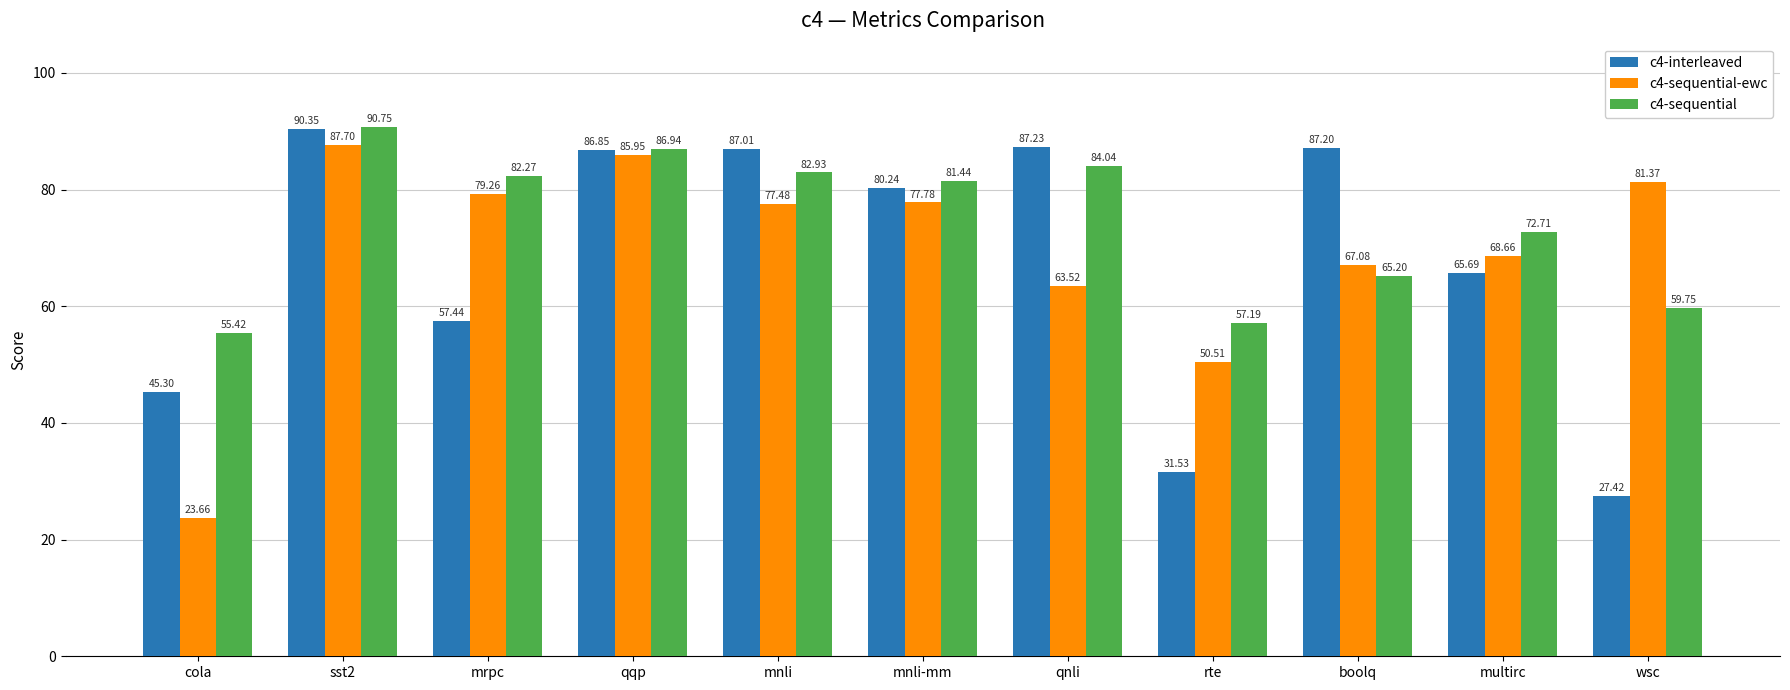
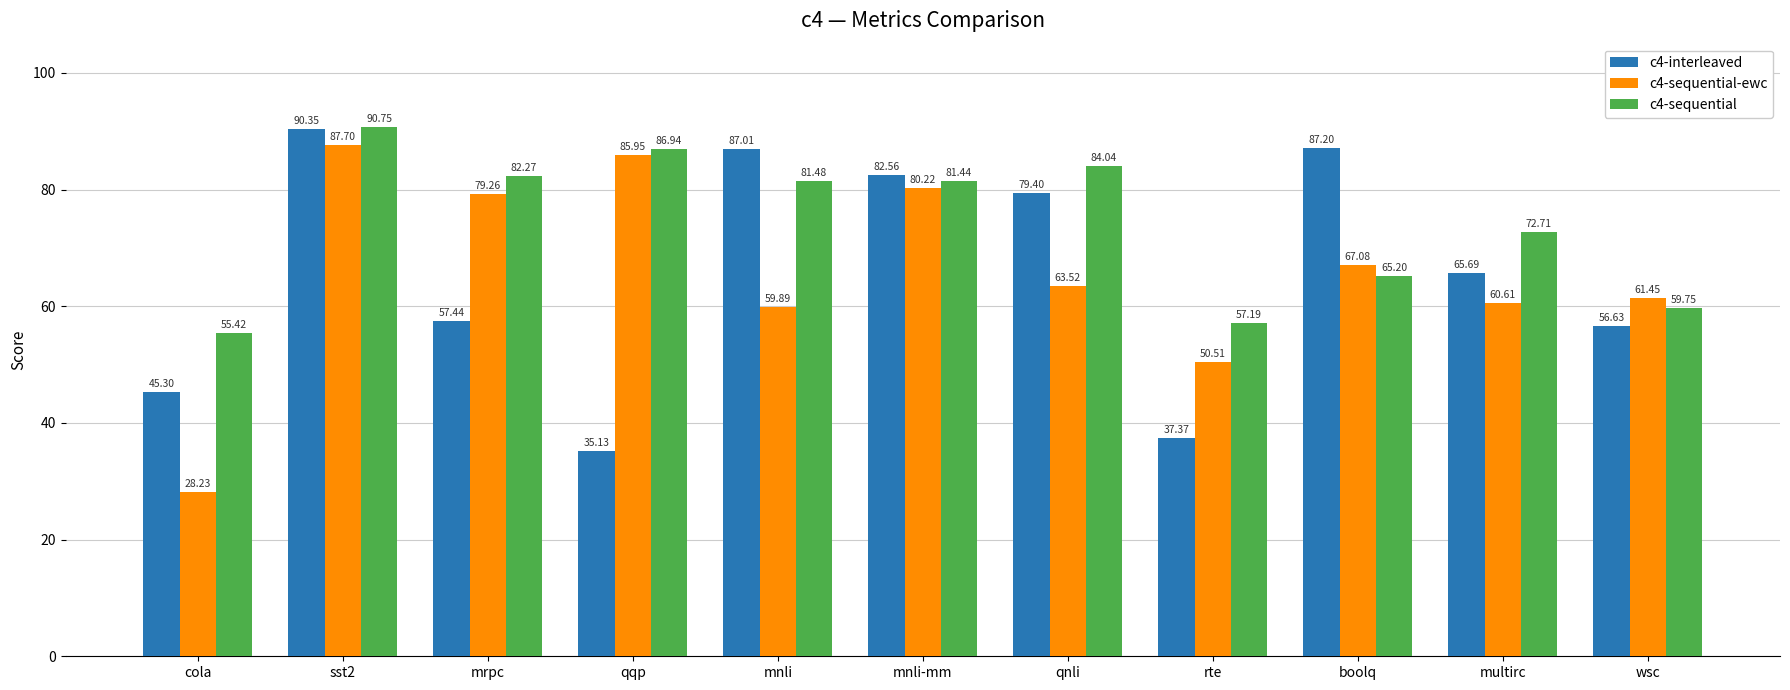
c4-sequential-ewc, cola: 23.66 -> 28.23
c4-interleaved, qqp: 86.85 -> 35.13
c4-sequential-ewc, mnli: 77.48 -> 59.89
c4-sequential, mnli: 82.93 -> 81.48
c4-interleaved, mnli-mm: 80.24 -> 82.56
c4-sequential-ewc, mnli-mm: 77.78 -> 80.22
c4-interleaved, qnli: 87.23 -> 79.40
c4-interleaved, rte: 31.53 -> 37.37
c4-sequential-ewc, multirc: 68.66 -> 60.61
c4-interleaved, wsc: 27.42 -> 56.63
c4-sequential-ewc, wsc: 81.37 -> 61.45
